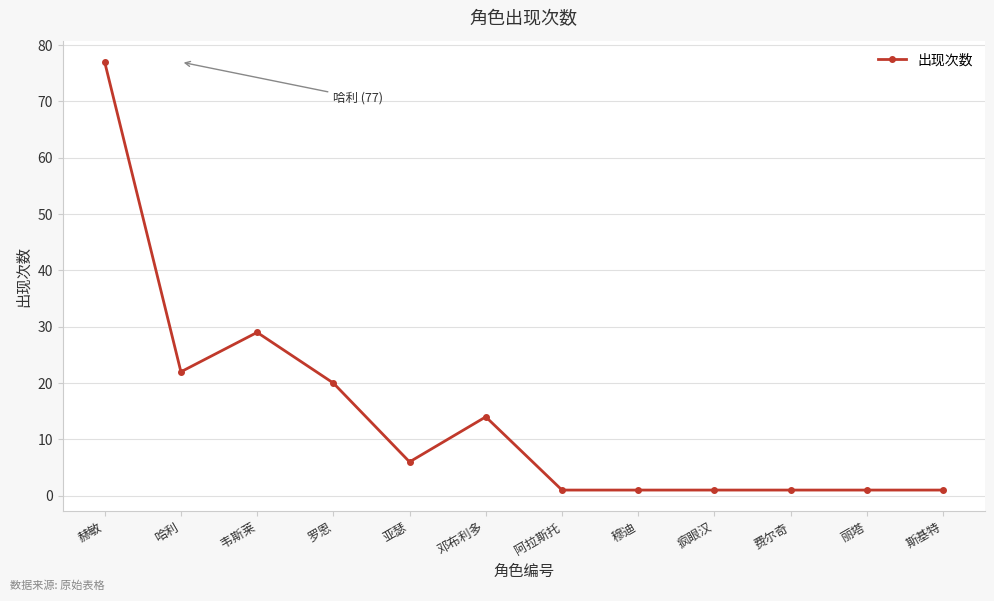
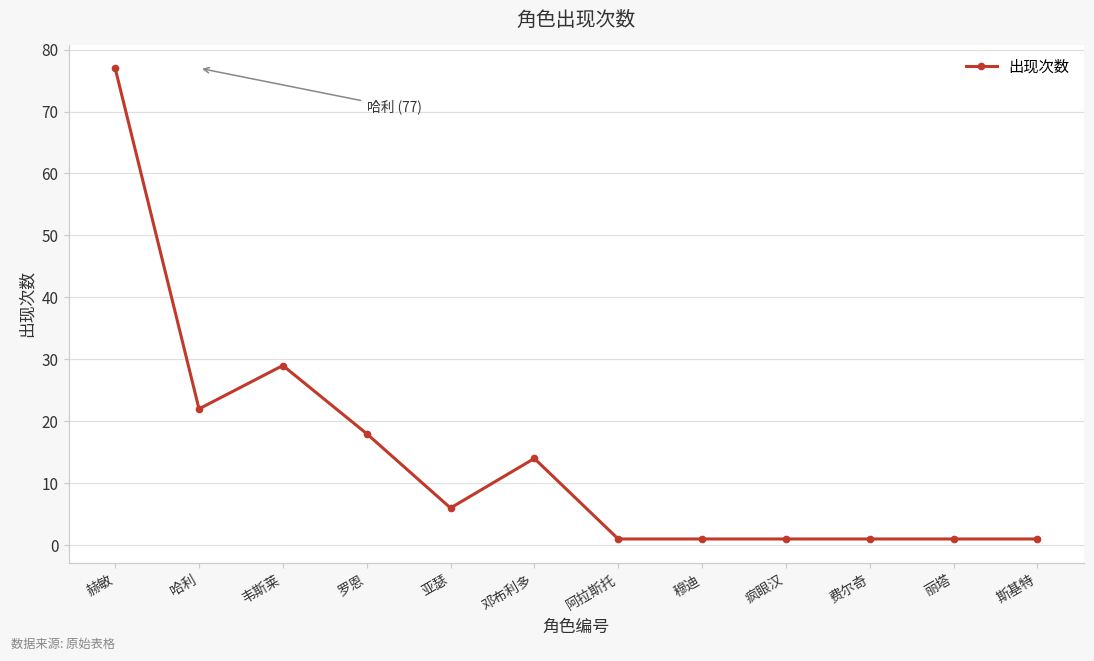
罗恩: 20 -> 18
